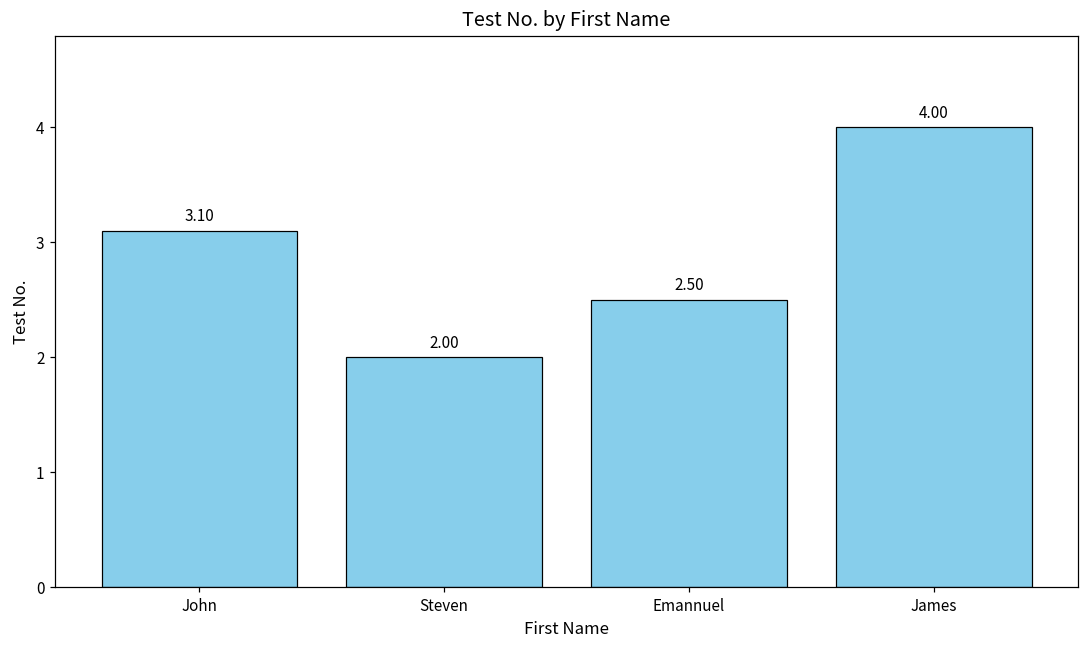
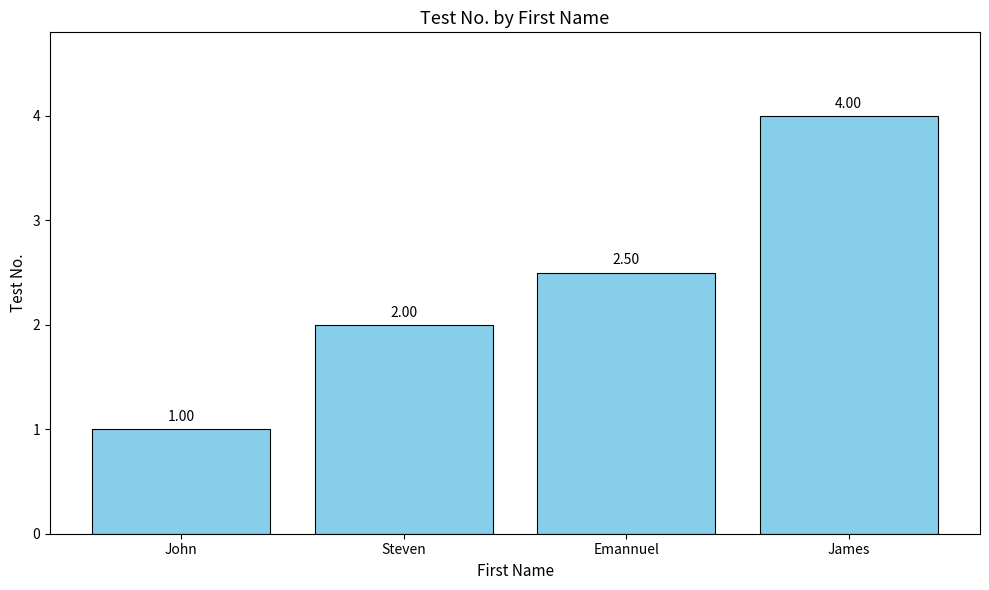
John: 3.10 -> 1.00
